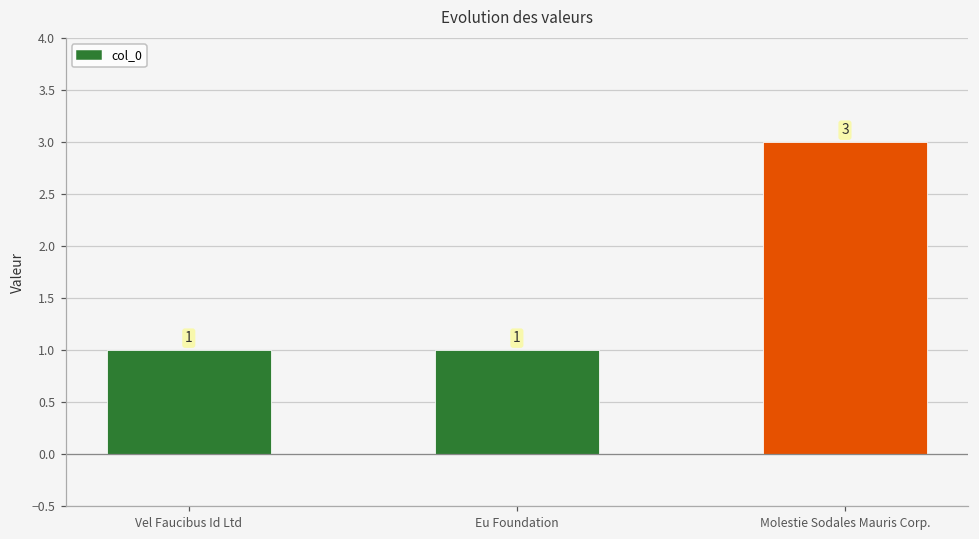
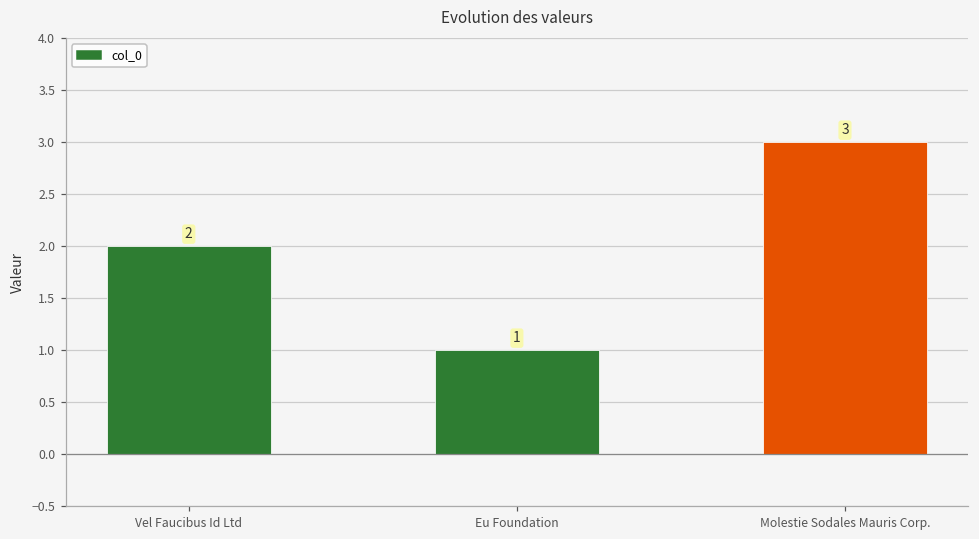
Vel Faucibus Id Ltd: 1 -> 2
